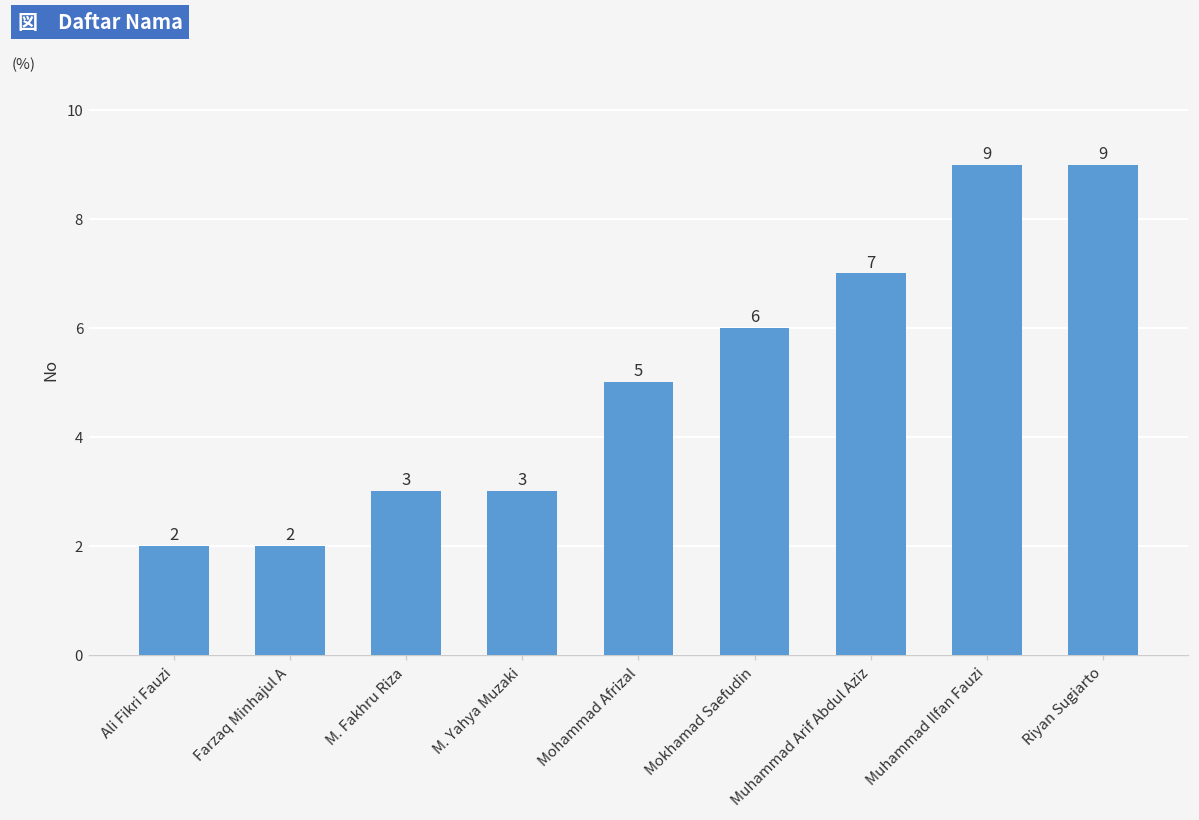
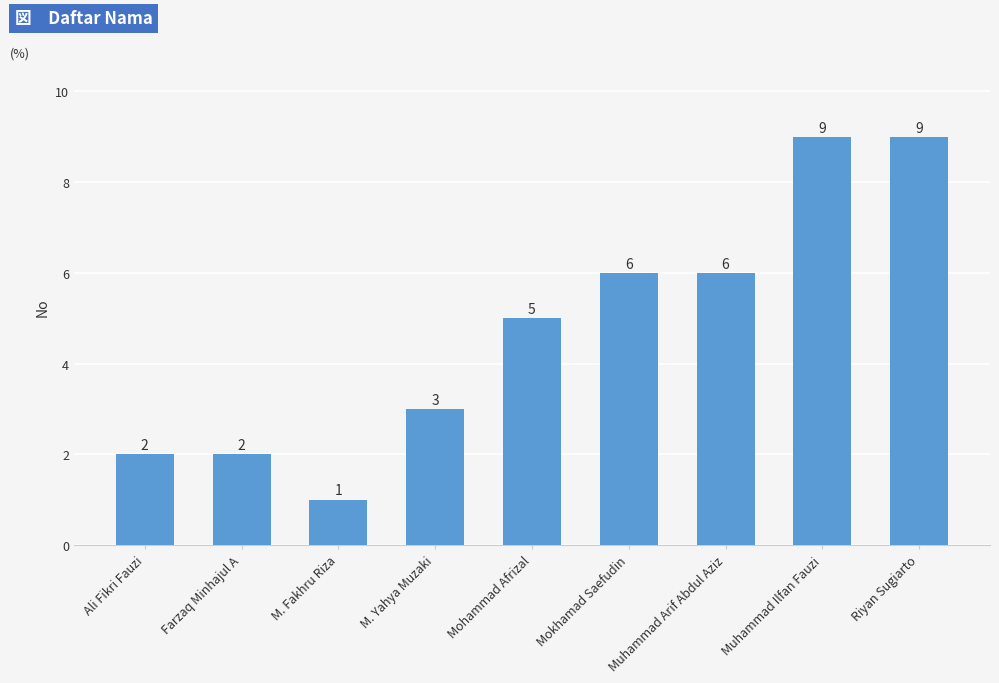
M. Fakhru Riza: 3 -> 1
Muhammad Arif Abdul Aziz: 7 -> 6
